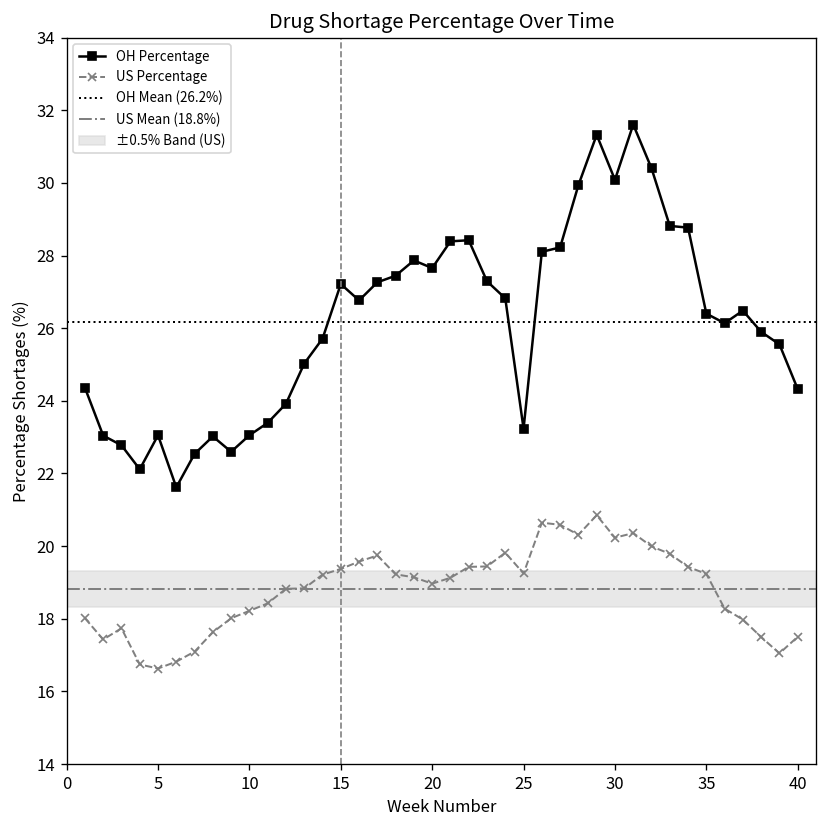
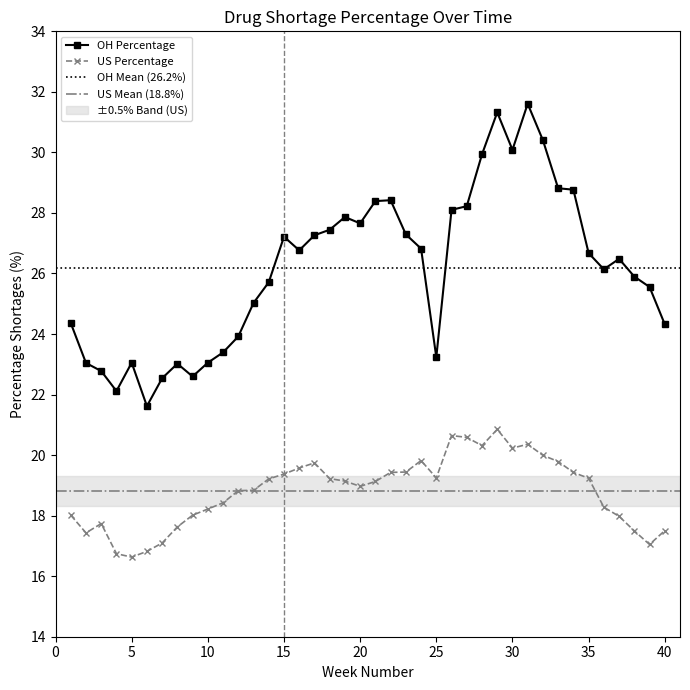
OH Percentage, 35: 26.4 -> 26.7
